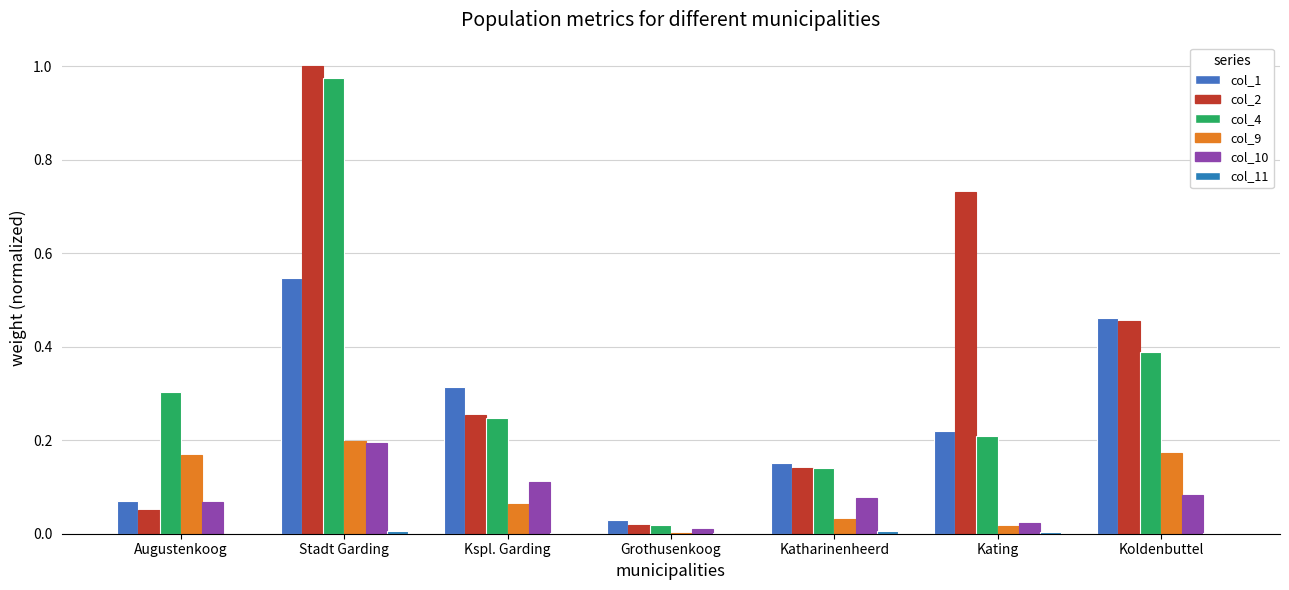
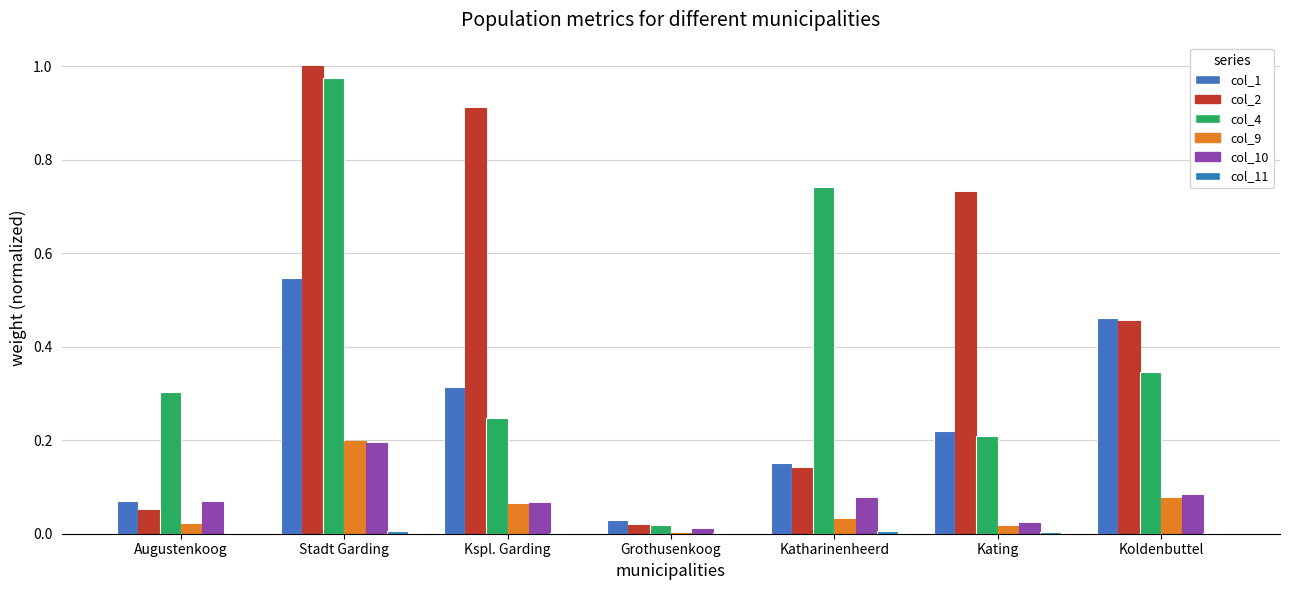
col_9, Augustenkoog: 0.17 -> 0.02
col_2, Kspl. Garding: 0.25 -> 0.91
col_10, Kspl. Garding: 0.11 -> 0.07
col_4, Katharinenheerd: 0.14 -> 0.74
col_4, Koldenbuttel: 0.39 -> 0.35
col_9, Koldenbuttel: 0.17 -> 0.08
